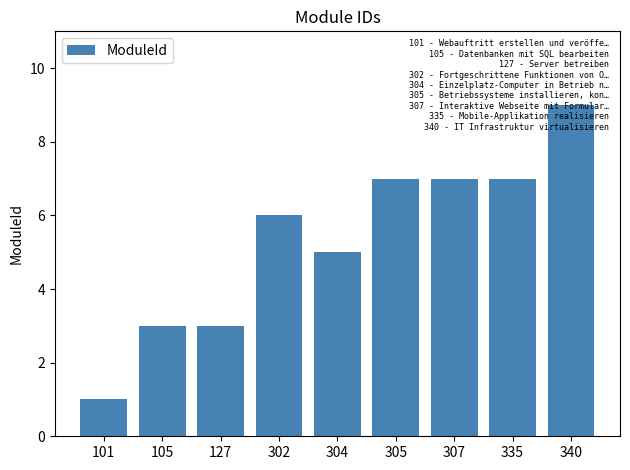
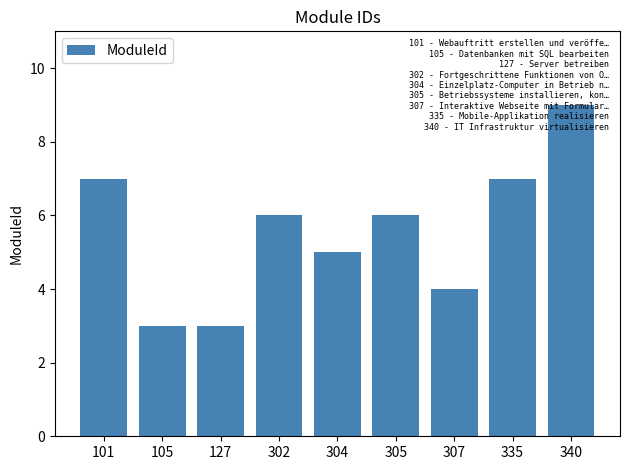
101: 1 -> 7
305: 7 -> 6
307: 7 -> 4
